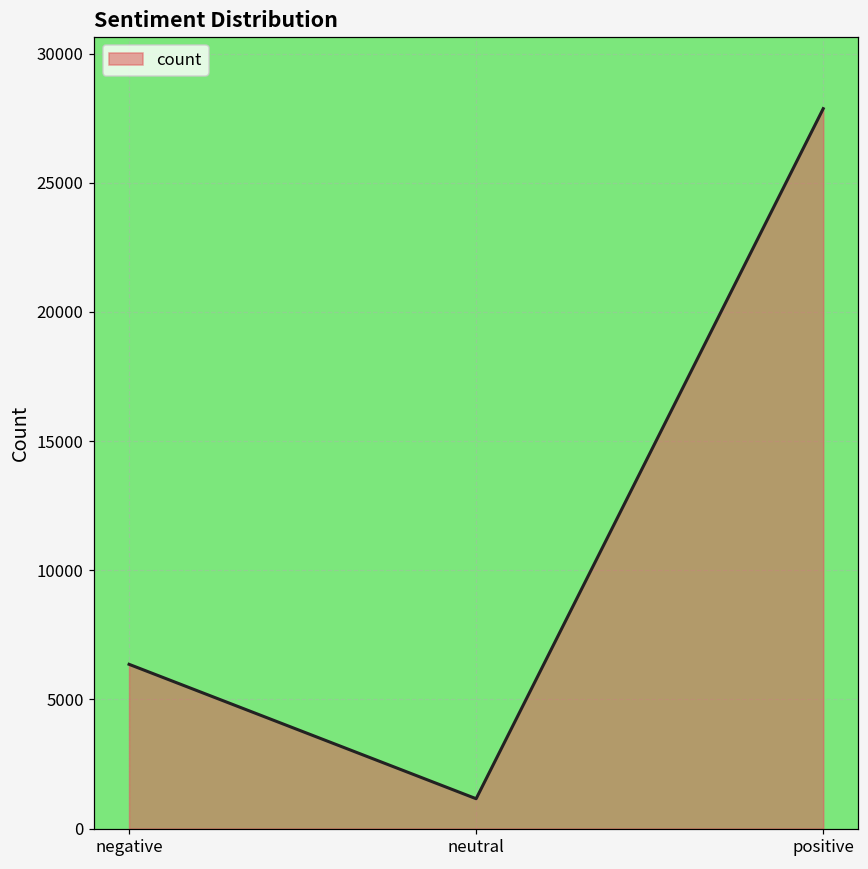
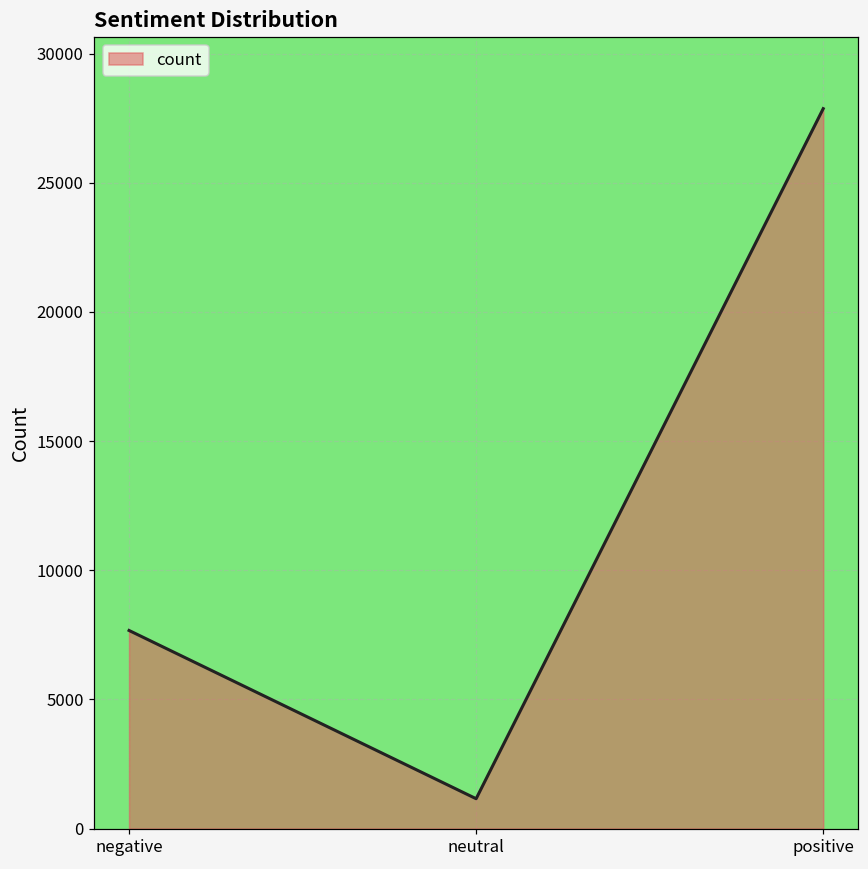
negative: 6400 -> 7700
